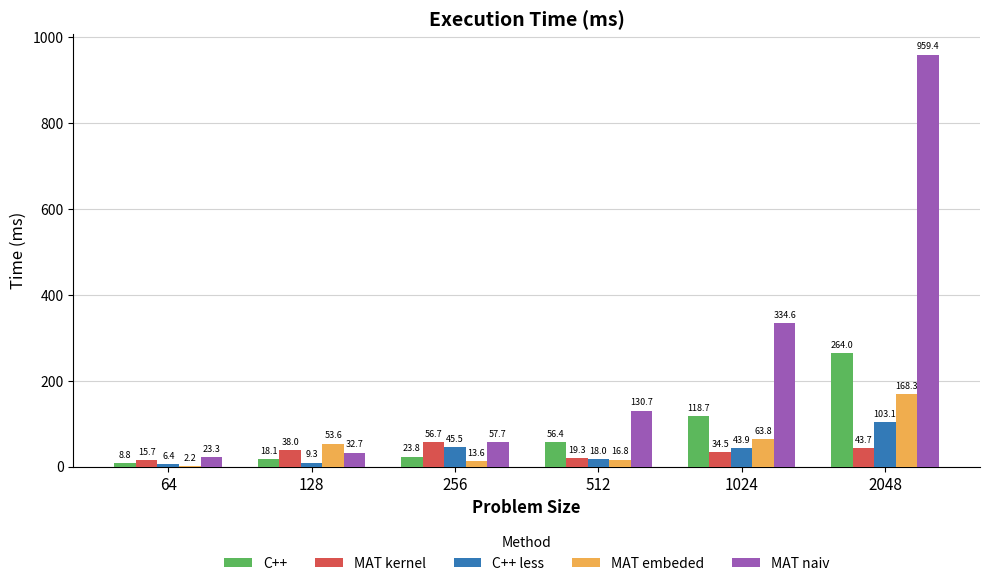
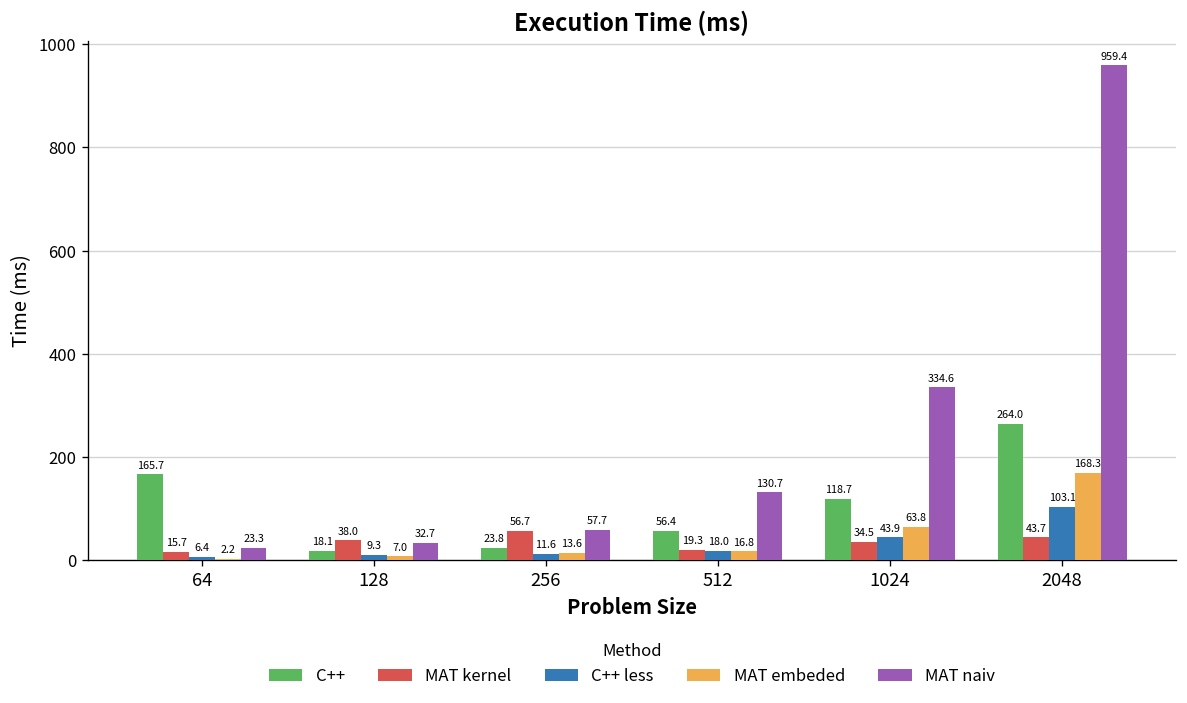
C++, 64: 8.8 -> 165.7
MAT embeded, 128: 53.6 -> 7.0
C++ less, 256: 45.5 -> 11.6
